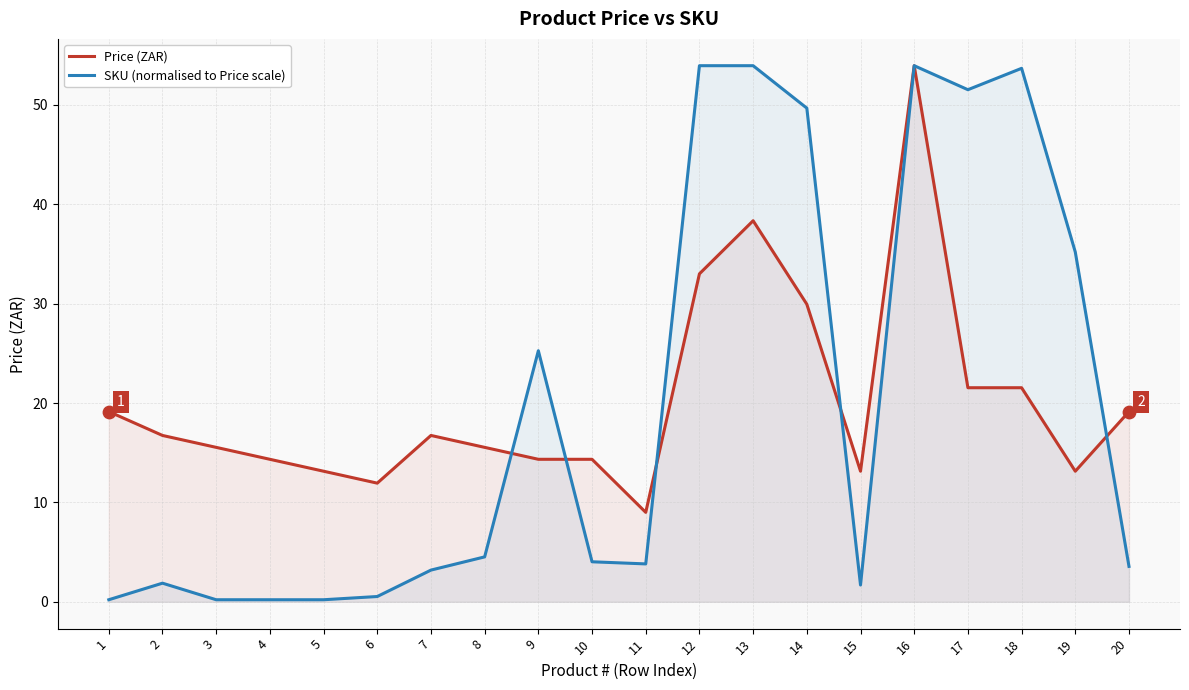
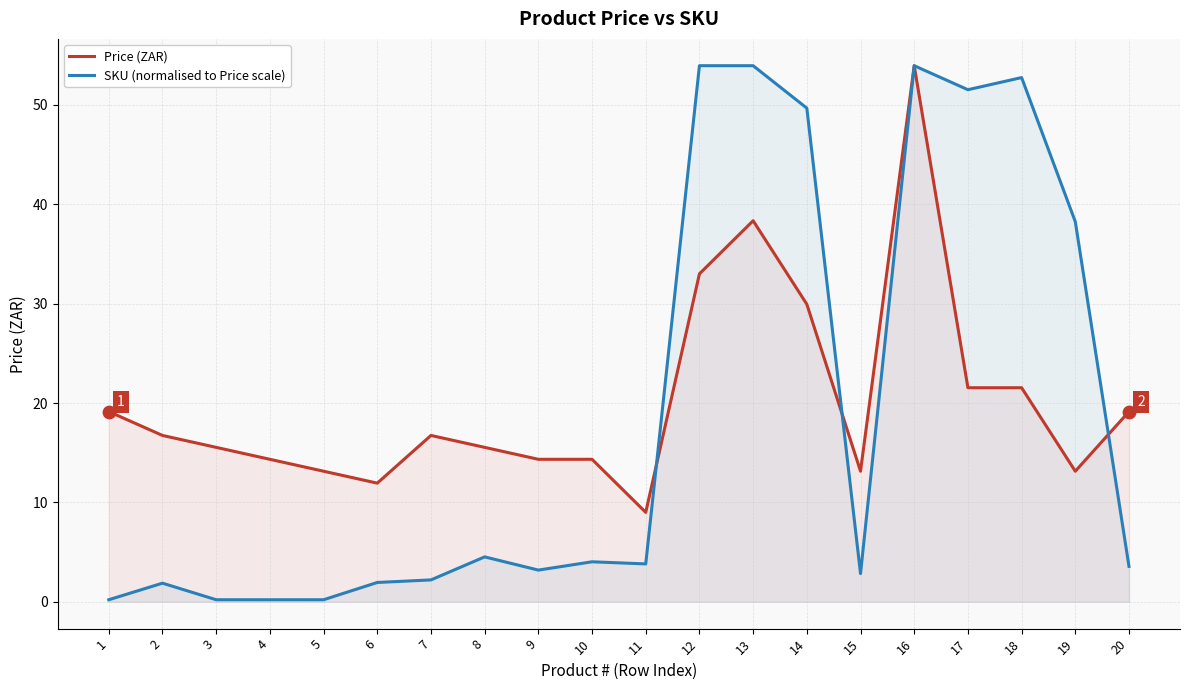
SKU (normalised to Price scale), 6: 1 -> 2
SKU (normalised to Price scale), 7: 3 -> 2
SKU (normalised to Price scale), 9: 25 -> 3
SKU (normalised to Price scale), 15: 2 -> 3
SKU (normalised to Price scale), 18: 54 -> 53
SKU (normalised to Price scale), 19: 35 -> 38
